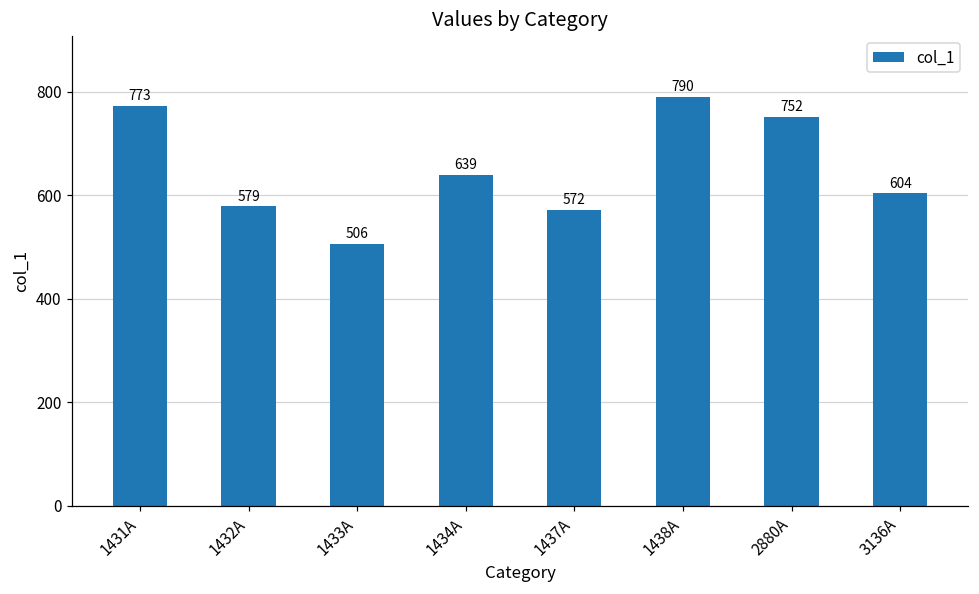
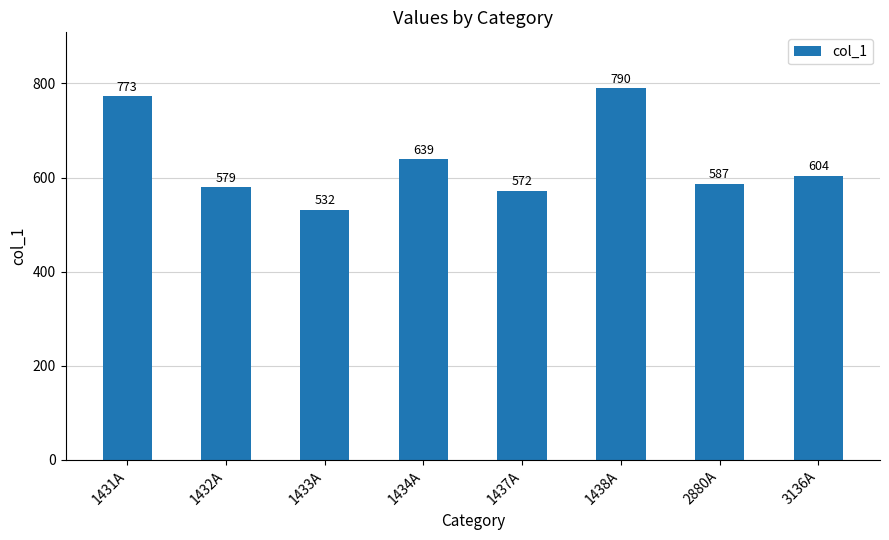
1433A: 506 -> 532
2880A: 752 -> 587
